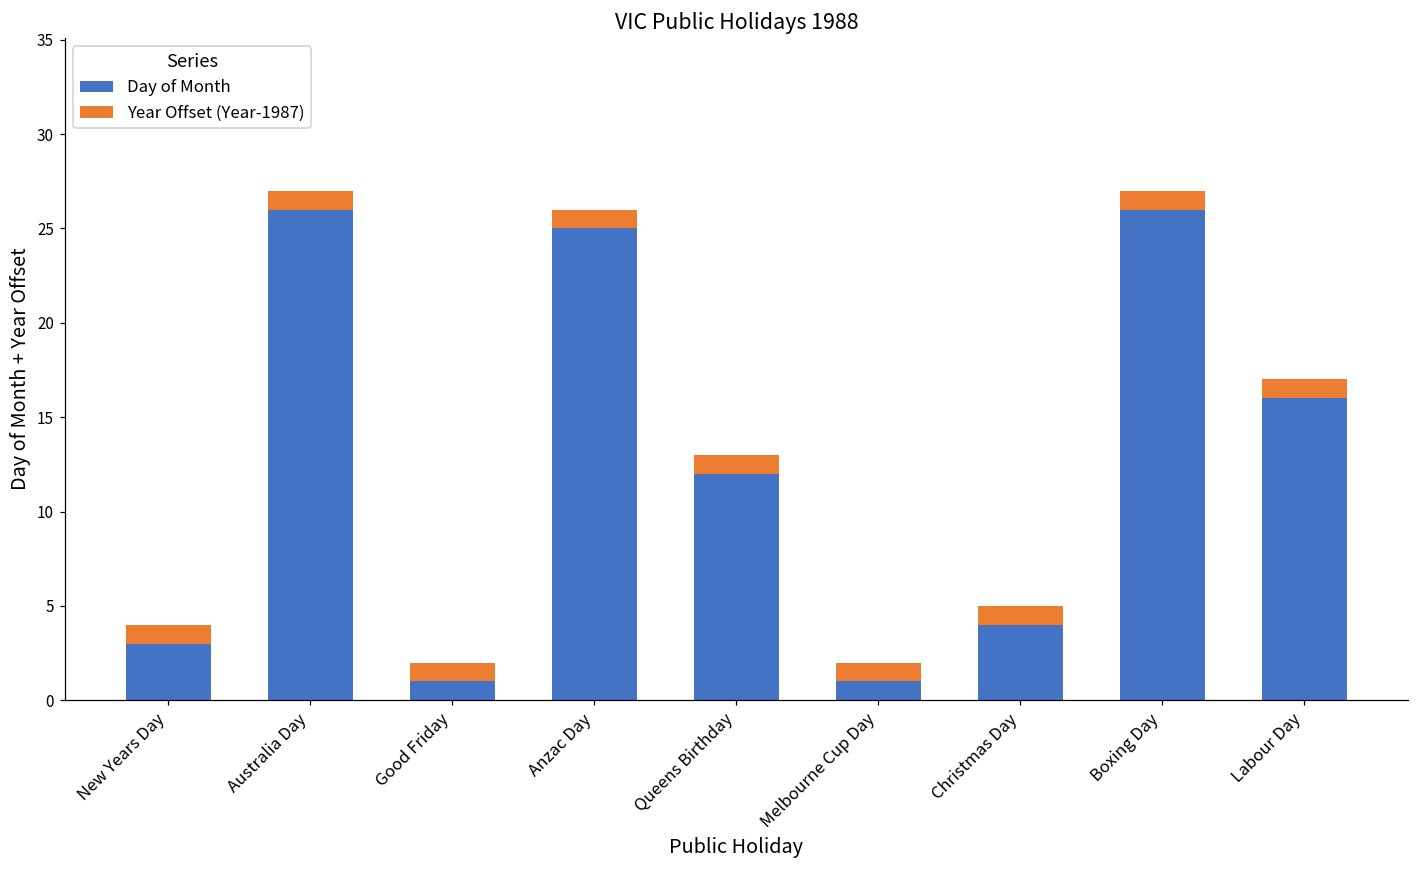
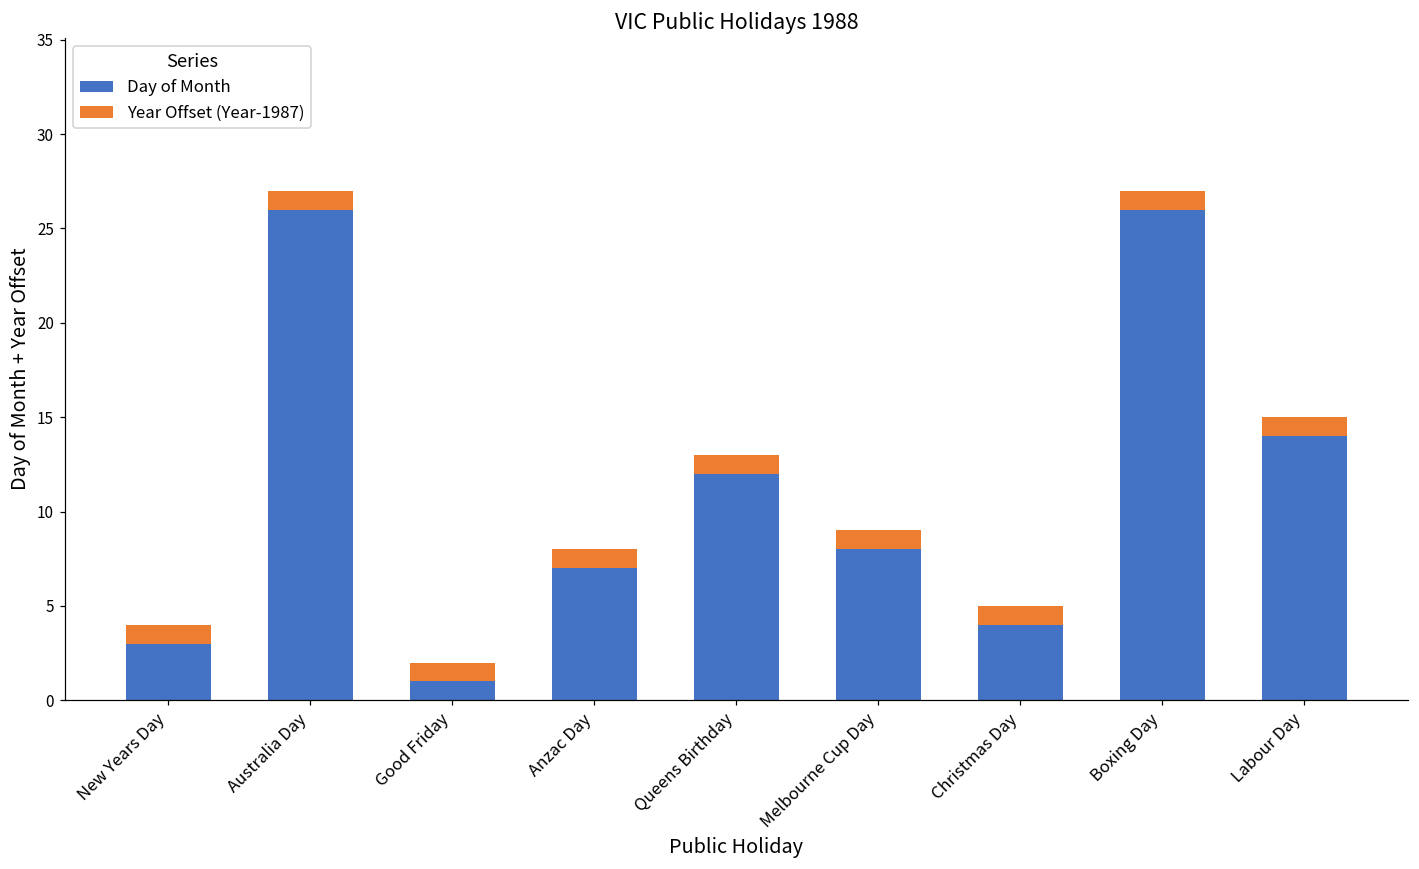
Day of Month, Anzac Day: 25 -> 7
Day of Month, Melbourne Cup Day: 1 -> 8
Day of Month, Labour Day: 16 -> 14
